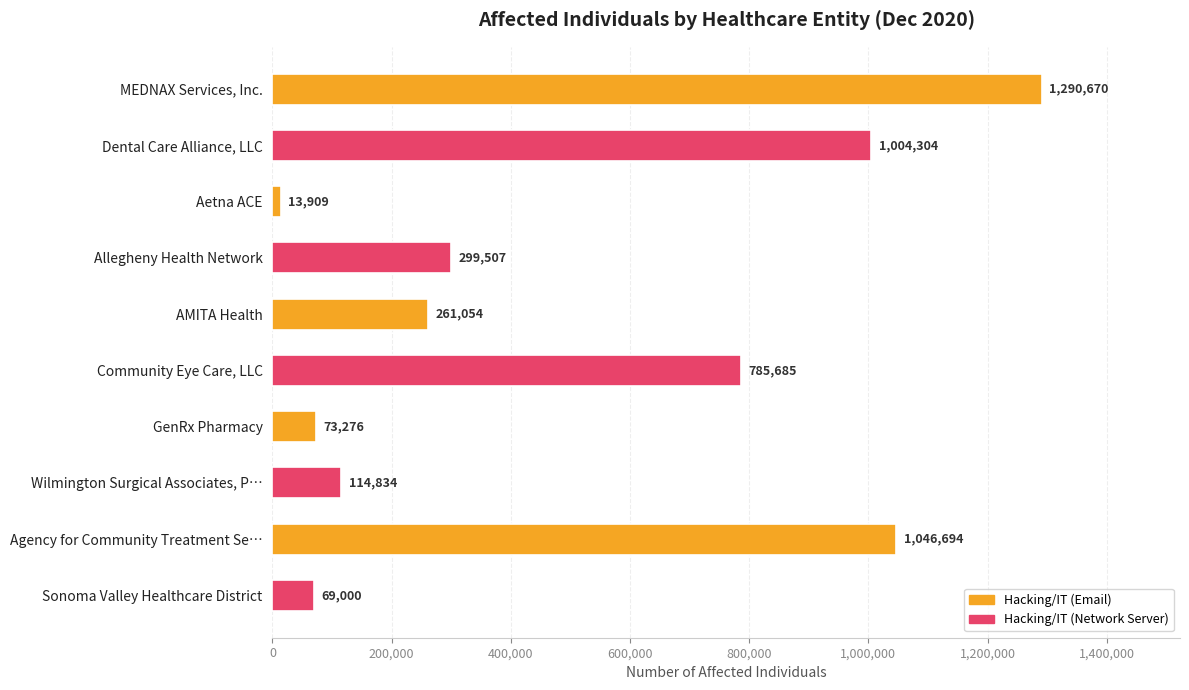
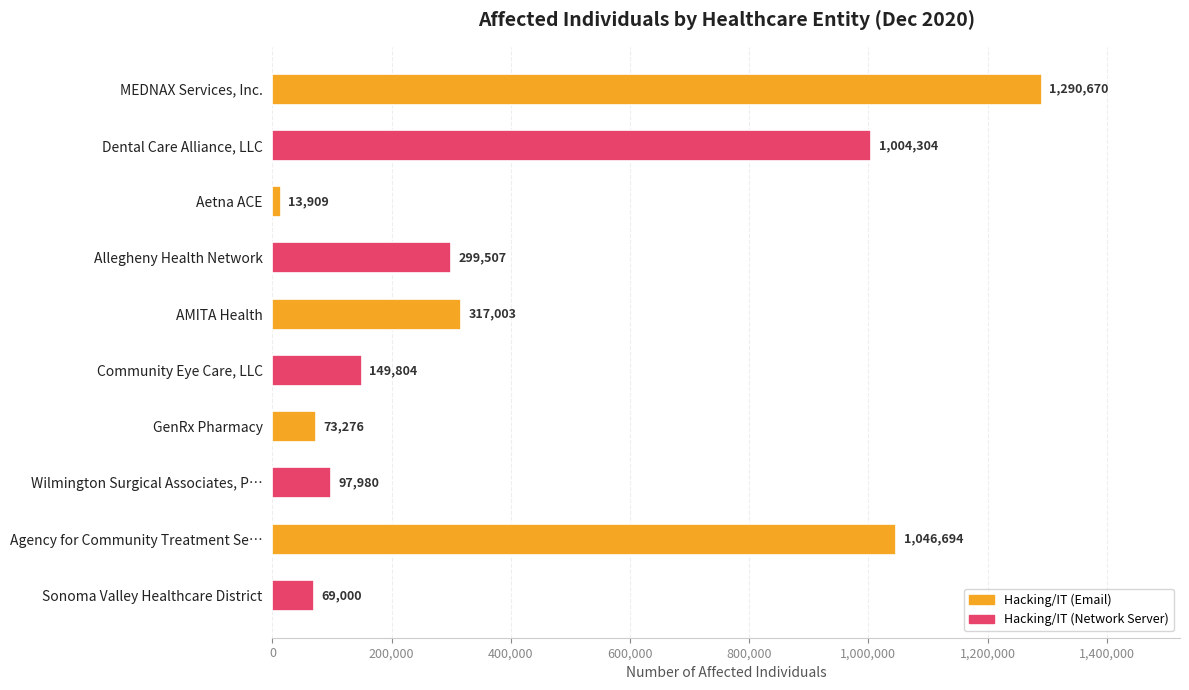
AMITA Health: 261,054 -> 317,003
Community Eye Care, LLC: 785,685 -> 149,804
Wilmington Surgical Associates, P…: 114,834 -> 97,980
